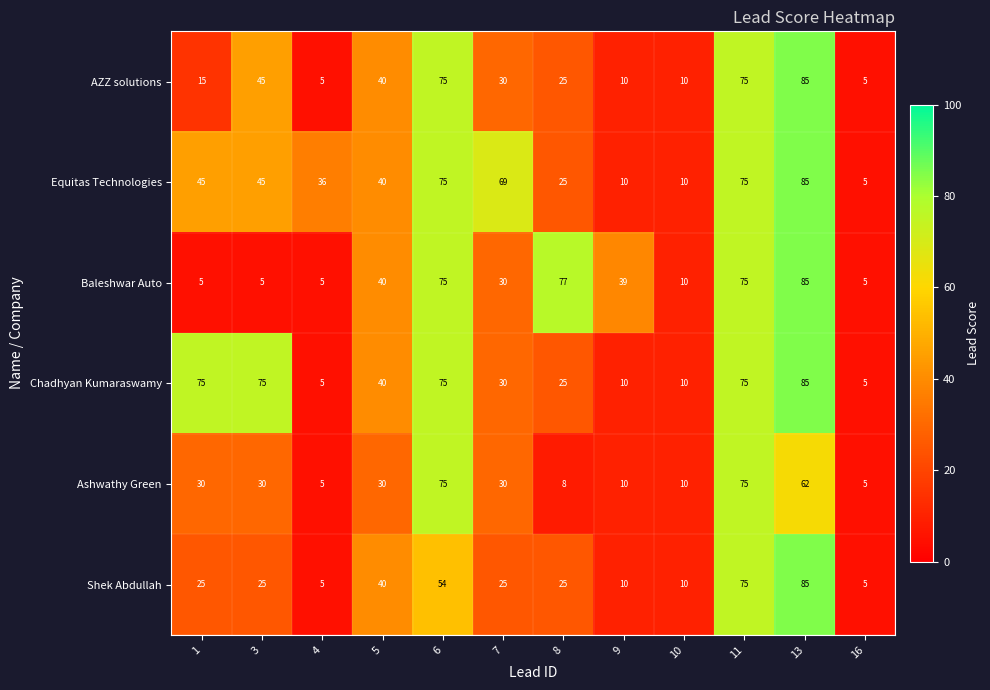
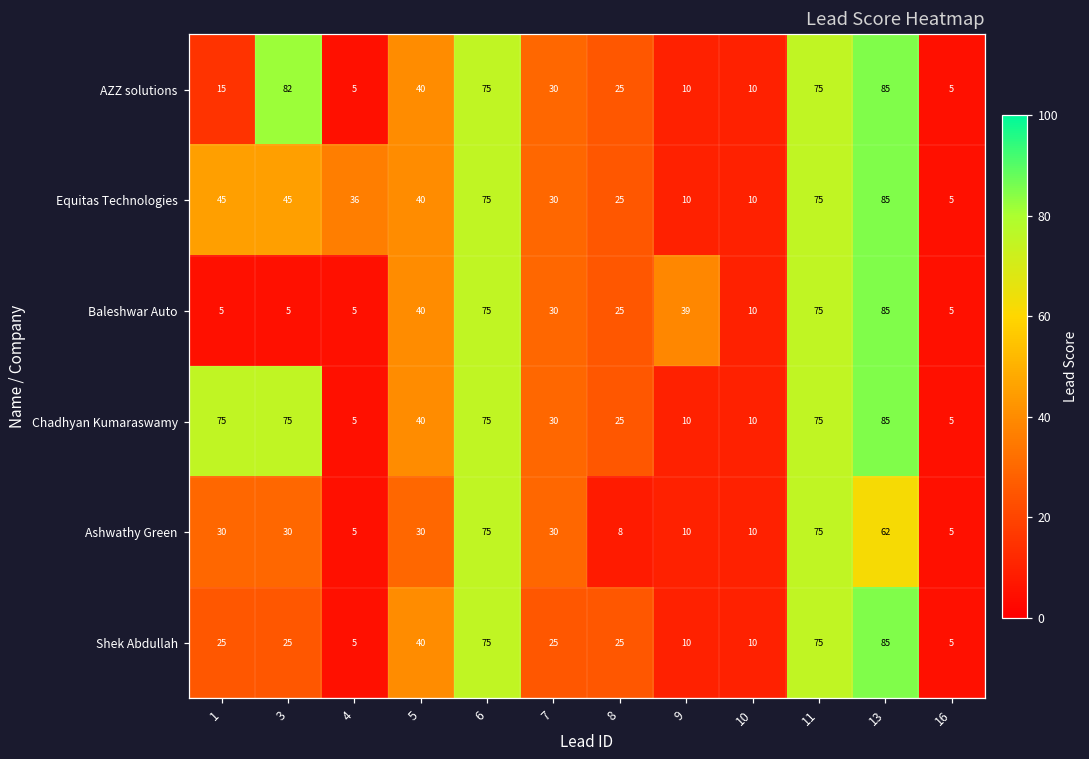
AZZ solutions, 3: 45 -> 82
Equitas Technologies, 7: 69 -> 30
Baleshwar Auto, 8: 77 -> 25
Shek Abdullah, 6: 54 -> 75
